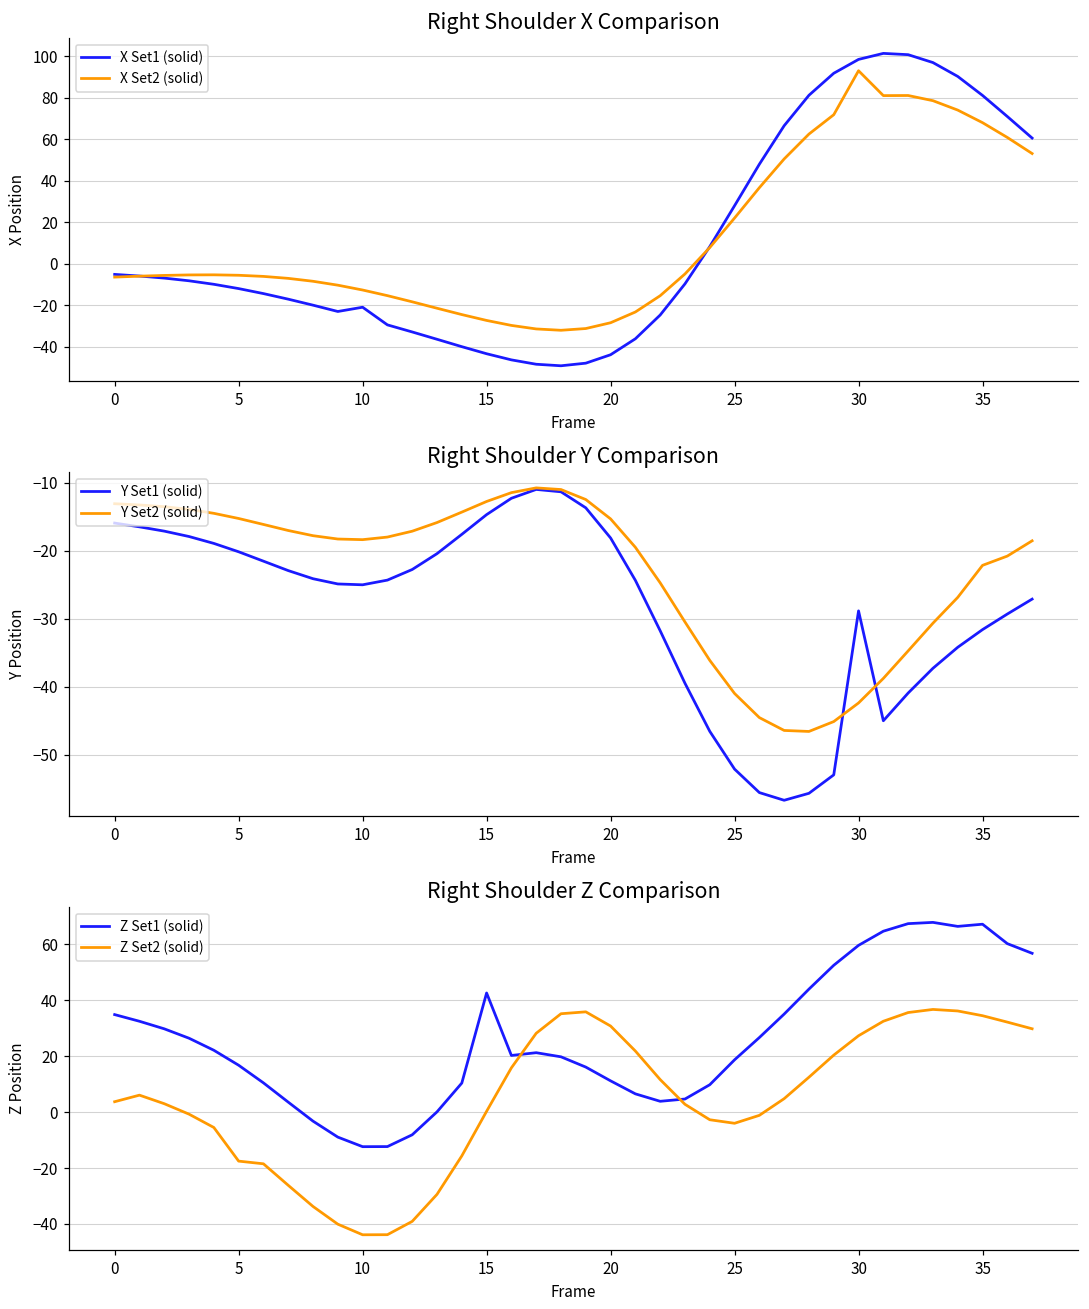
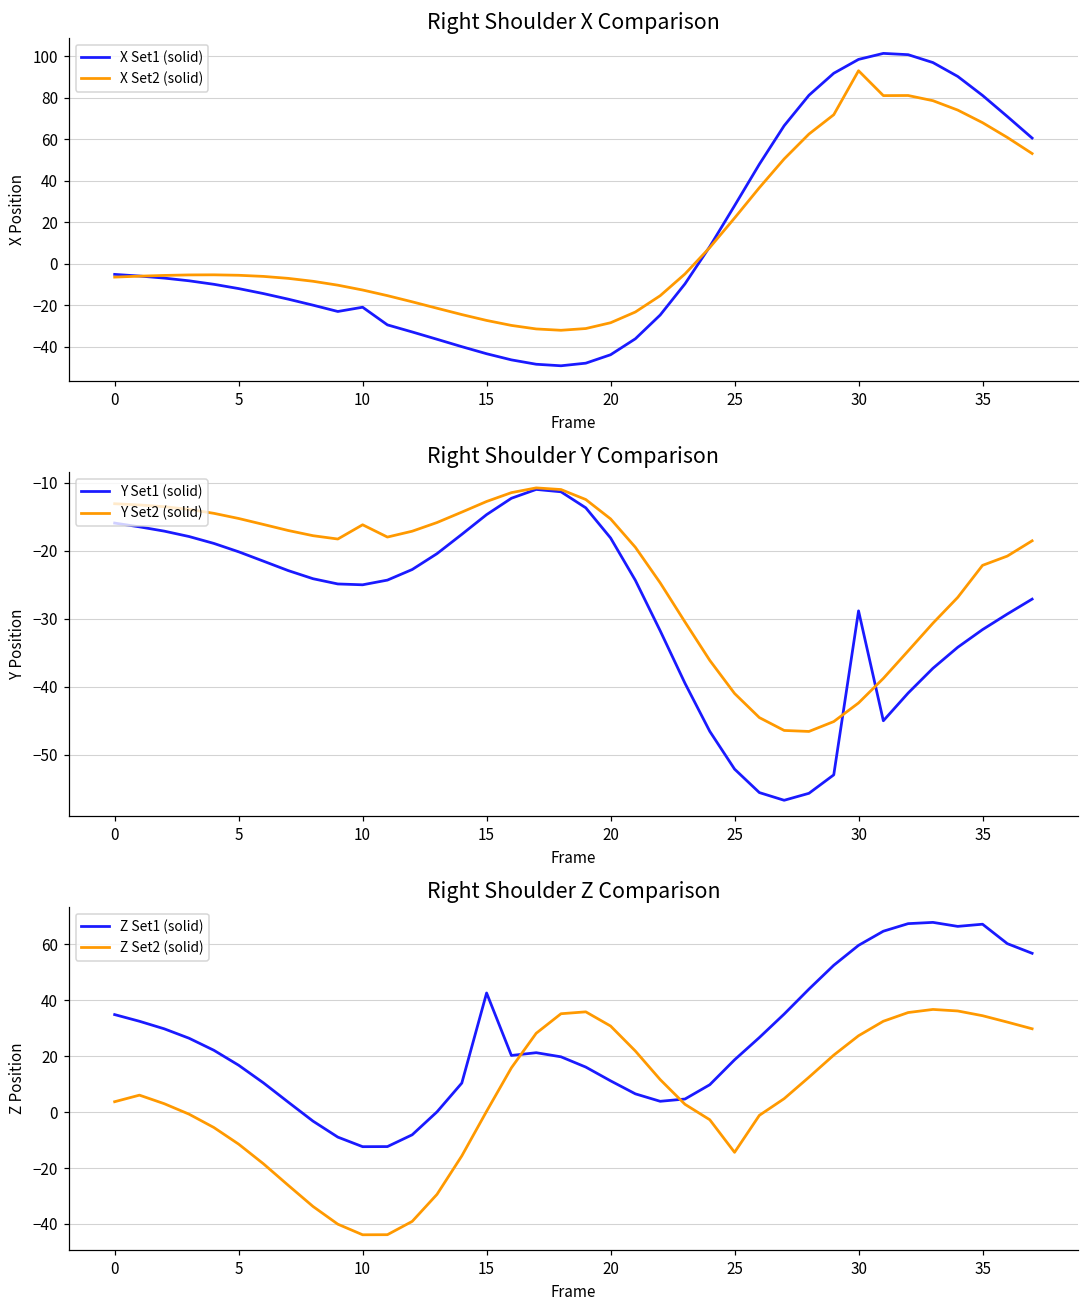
Right Shoulder Y Comparison, Y Set2 (solid), 10: -18 -> -16
Right Shoulder Z Comparison, Z Set2 (solid), 5: -18 -> -11
Right Shoulder Z Comparison, Z Set2 (solid), 25: -4 -> -14
